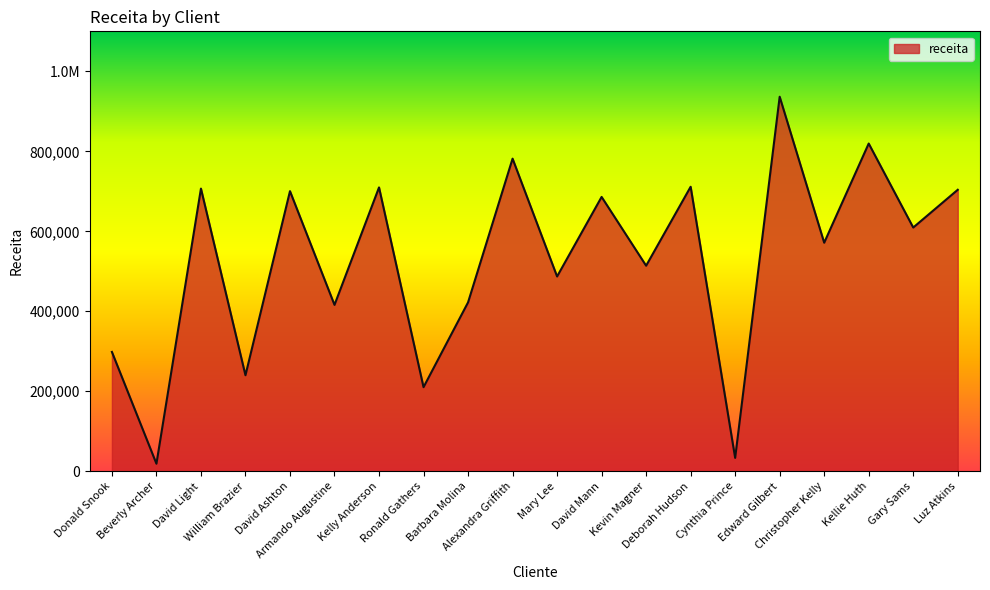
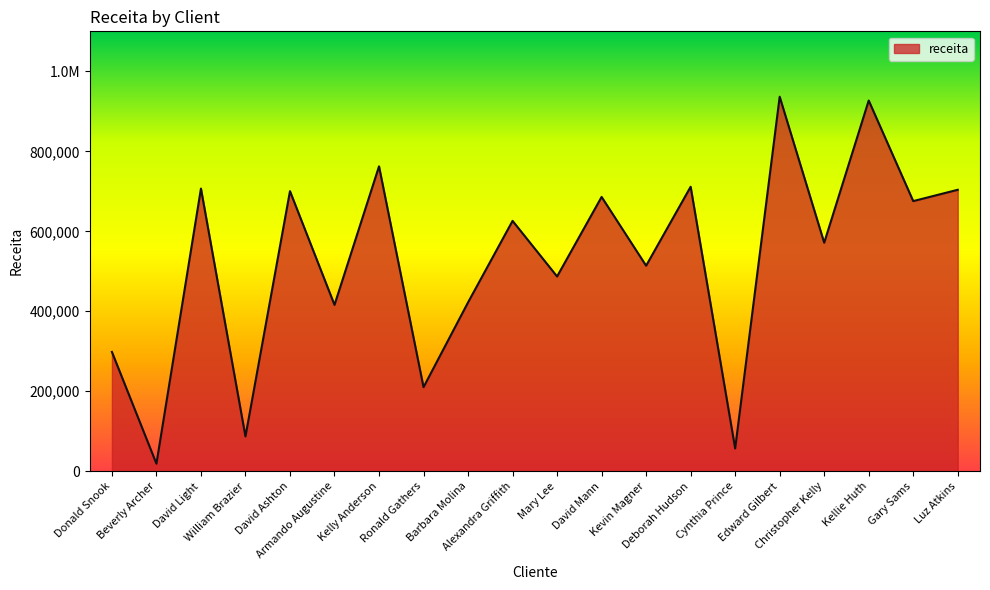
William Brazier: 240,000 -> 90,000
Kelly Anderson: 710,000 -> 760,000
Alexandra Griffith: 780,000 -> 630,000
Cynthia Prince: 30,000 -> 60,000
Kellie Huth: 820,000 -> 930,000
Gary Sams: 610,000 -> 680,000
